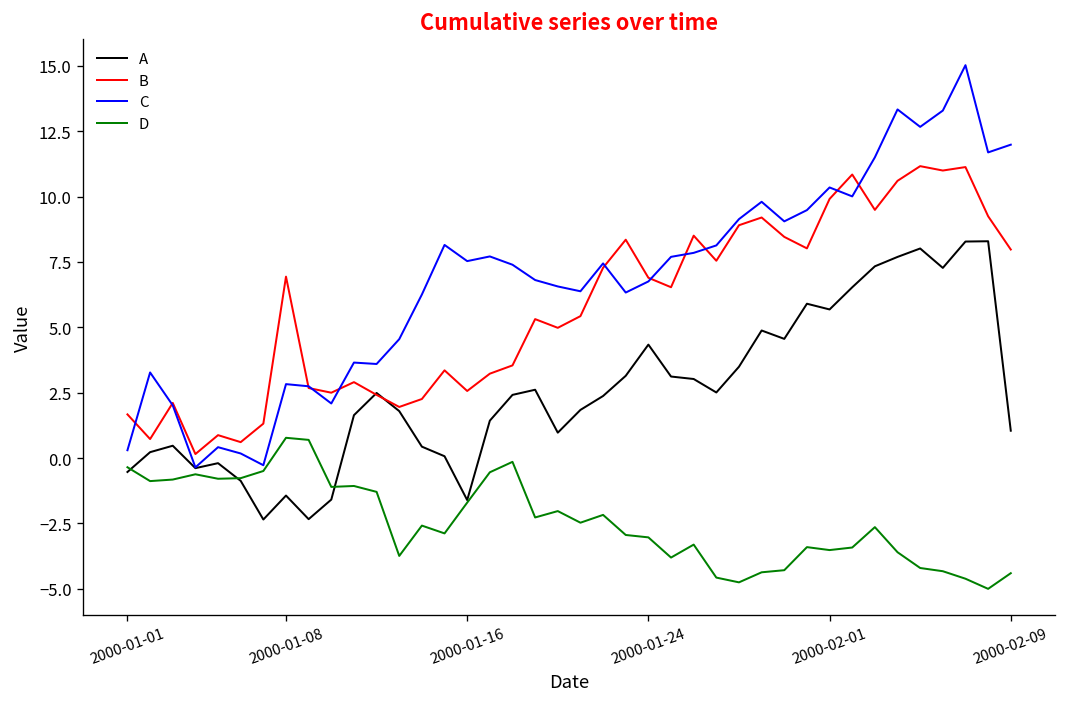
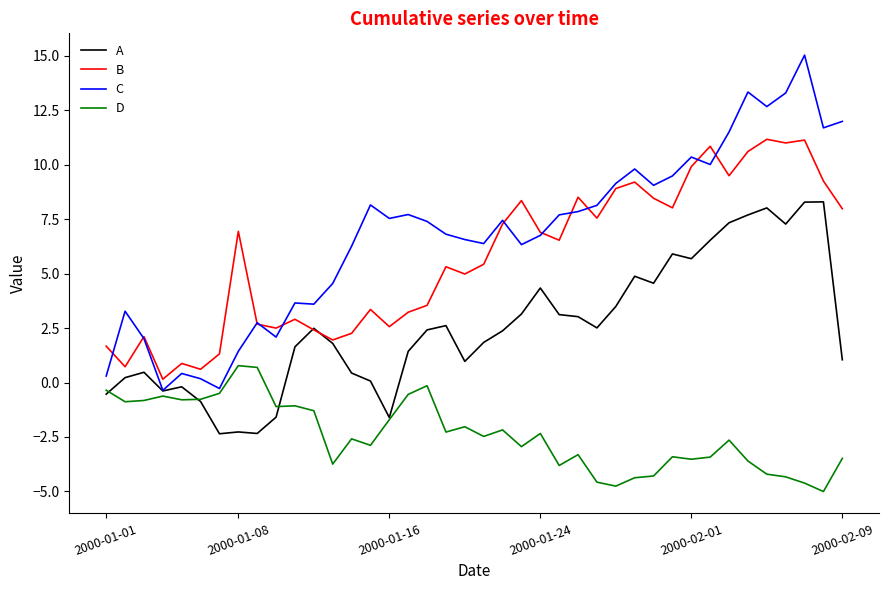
A, 2000-01-08: -1.4 -> -2.3
C, 2000-01-08: 2.8 -> 1.4
D, 2000-01-24: -3.0 -> -2.3
D, 2000-02-09: -4.4 -> -3.5
